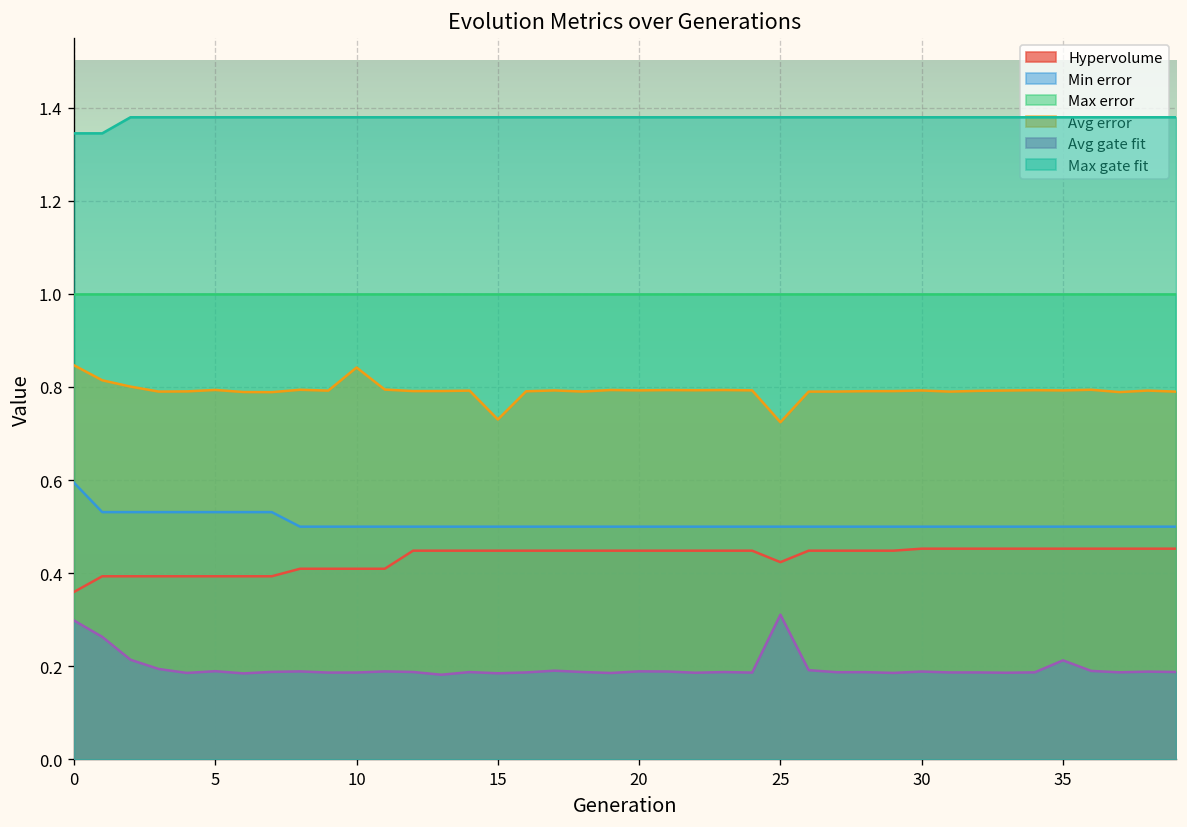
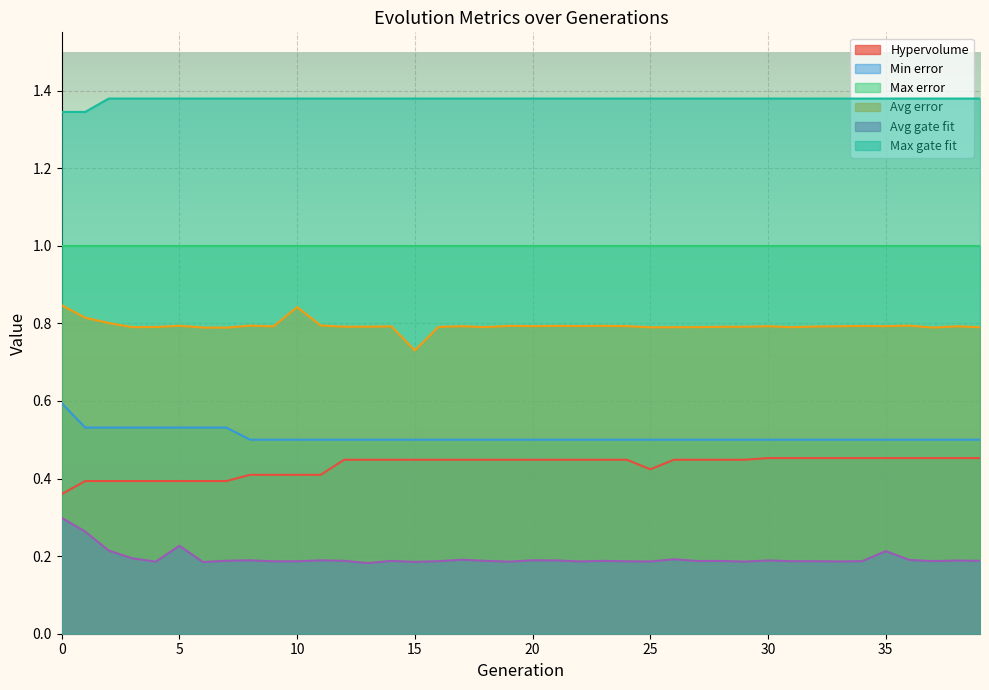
Avg gate fit, 5: 0.19 -> 0.23
Avg error, 25: 0.72 -> 0.79
Avg gate fit, 25: 0.31 -> 0.19
